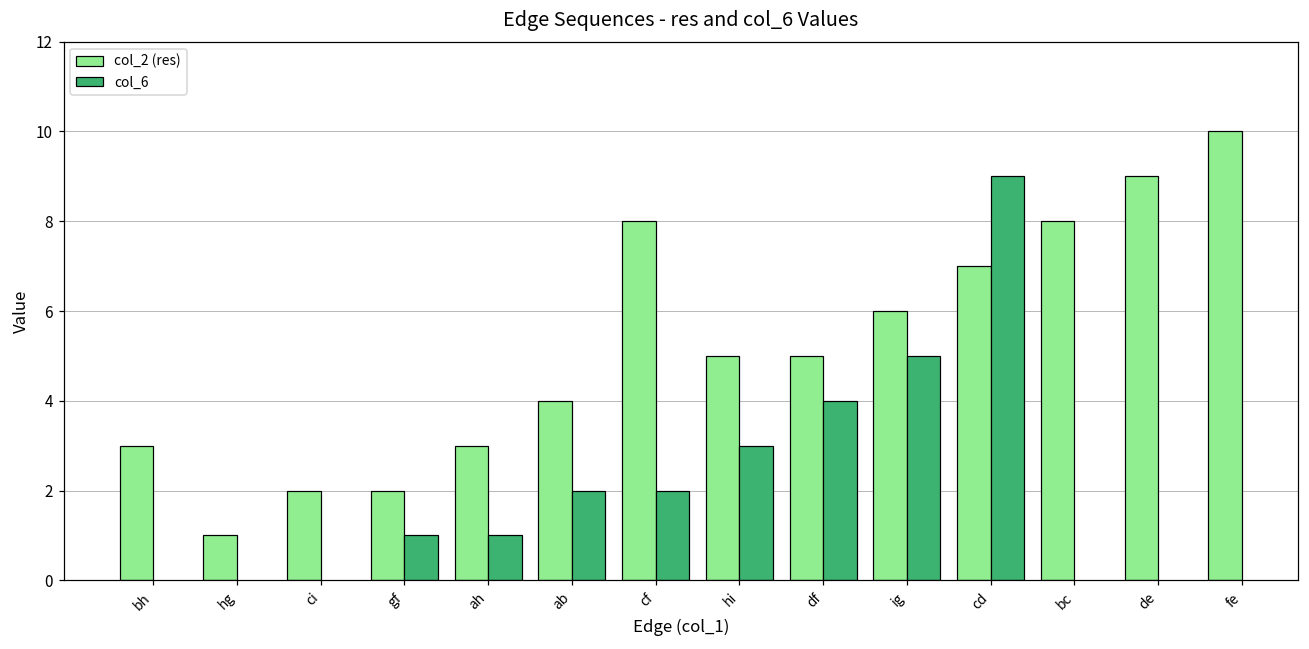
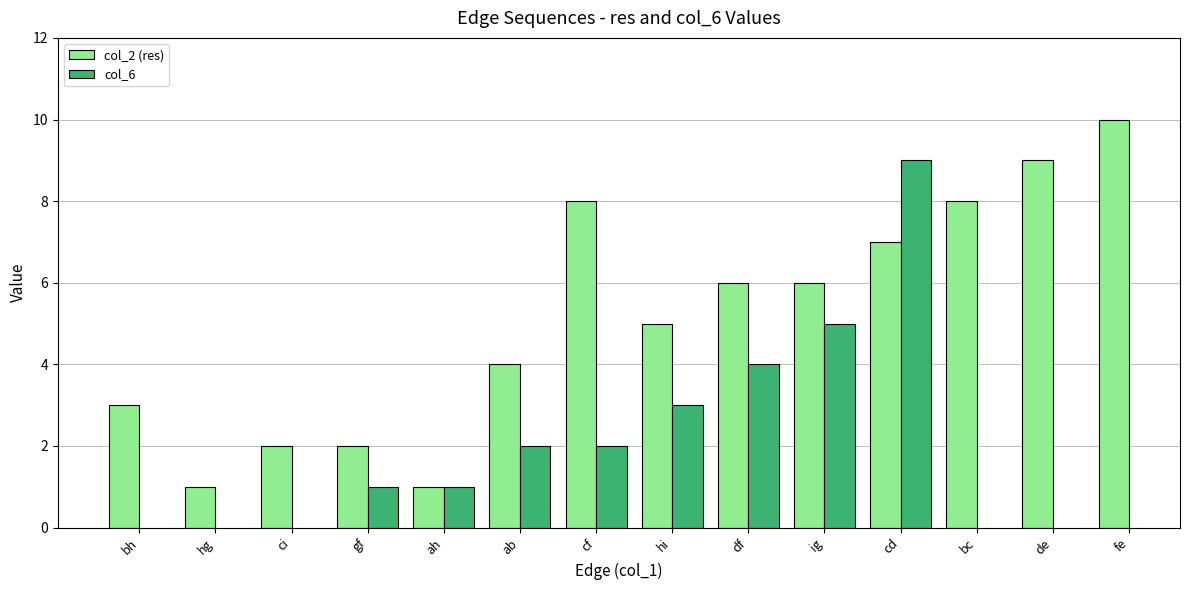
col_2 (res), ah: 3 -> 1
col_2 (res), df: 5 -> 6
